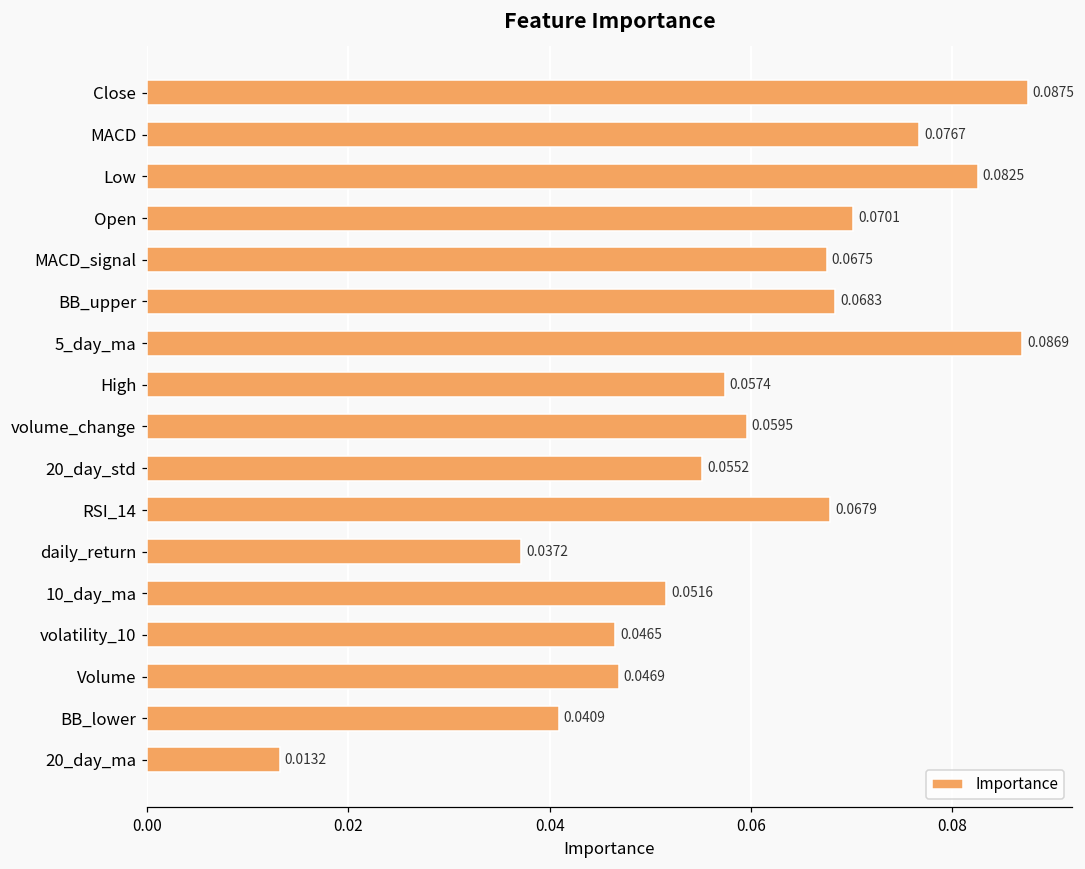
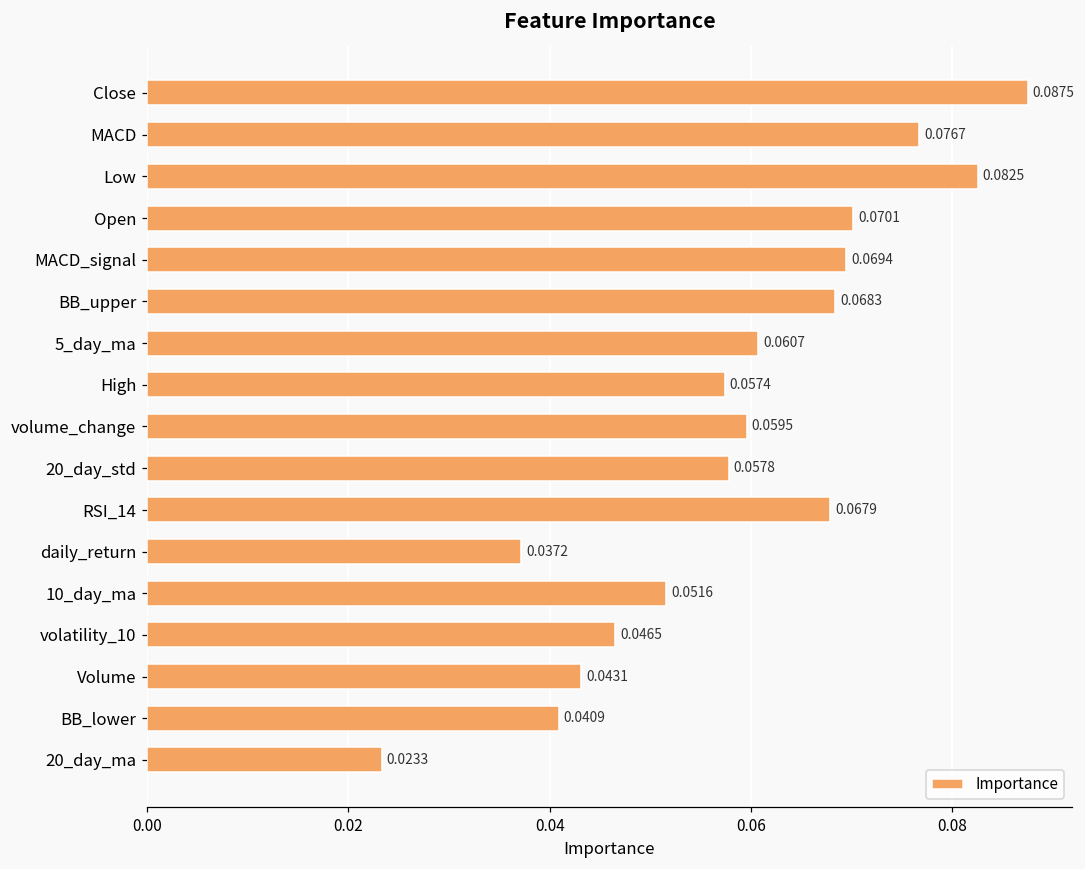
MACD_signal: 0.0675 -> 0.0694
5_day_ma: 0.0869 -> 0.0607
20_day_std: 0.0552 -> 0.0578
Volume: 0.0469 -> 0.0431
20_day_ma: 0.0132 -> 0.0233
